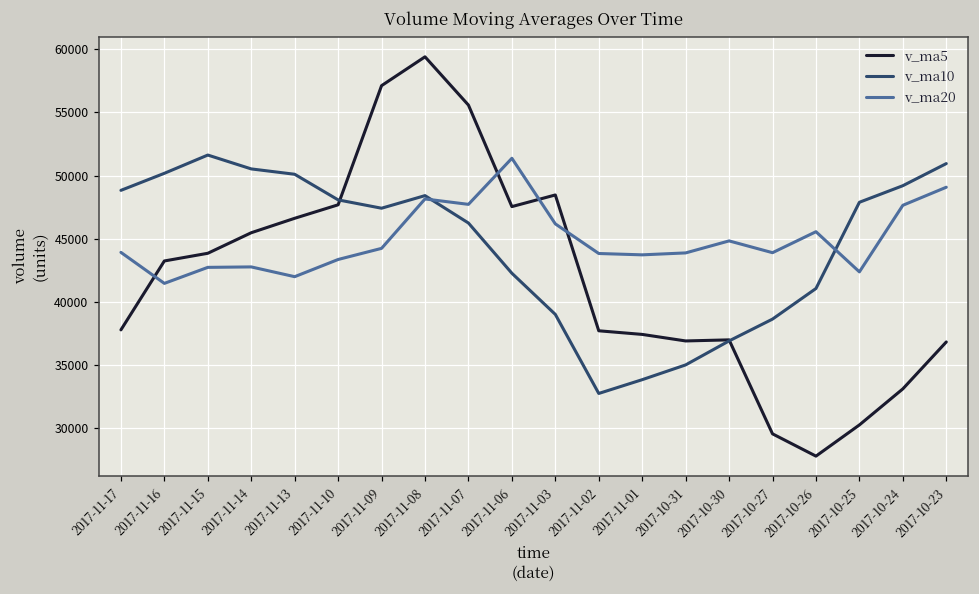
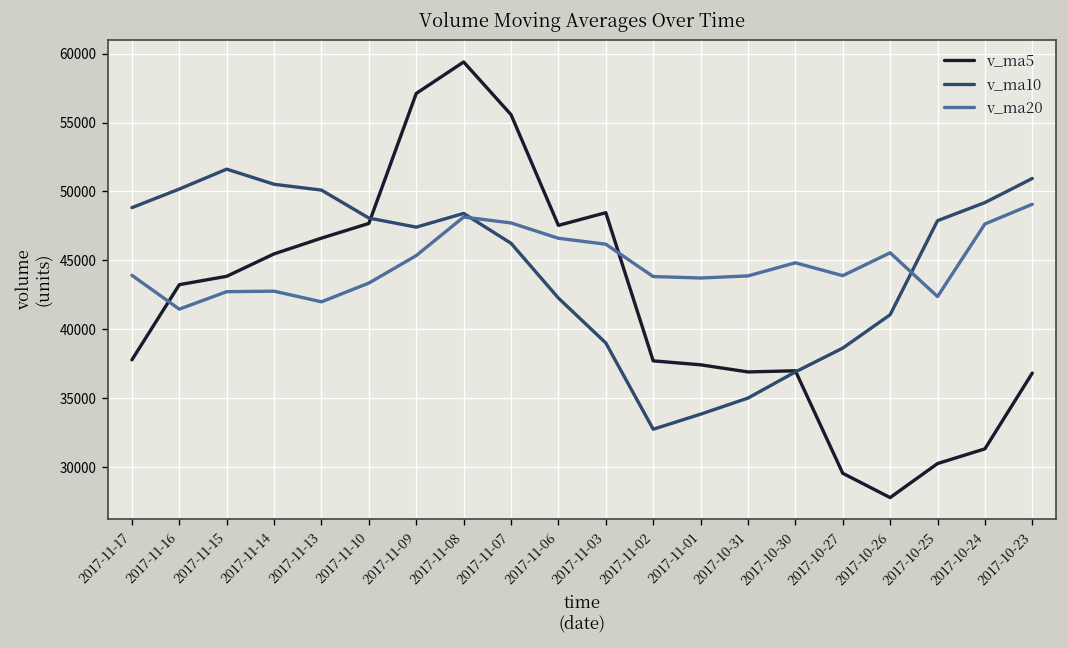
v_ma20, 2017-11-09: 44200 -> 45300
v_ma20, 2017-11-06: 51400 -> 46600
v_ma5, 2017-10-24: 33100 -> 31300
